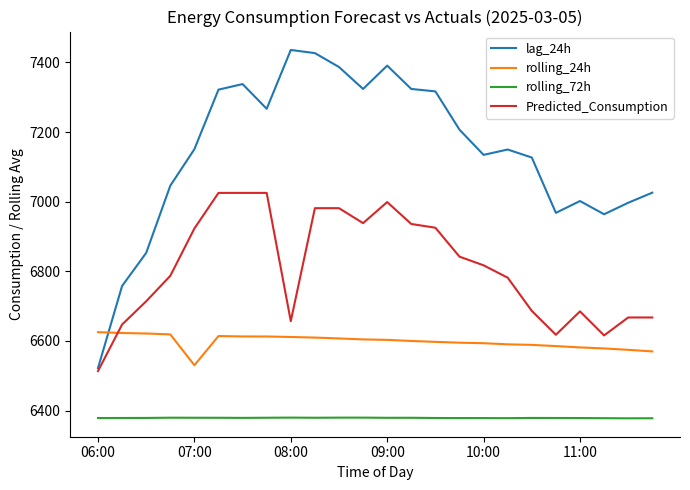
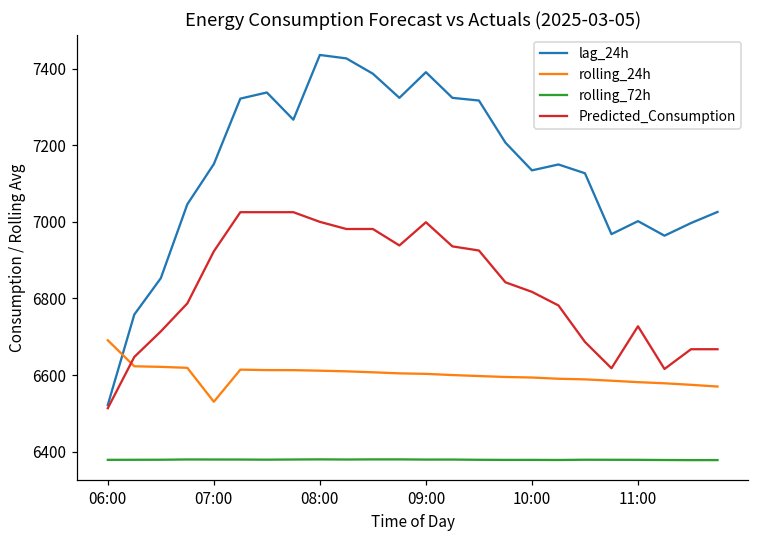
rolling_24h, 06:00: 6630 -> 6690
Predicted_Consumption, 08:00: 6660 -> 7000
Predicted_Consumption, 11:00: 6680 -> 6730
